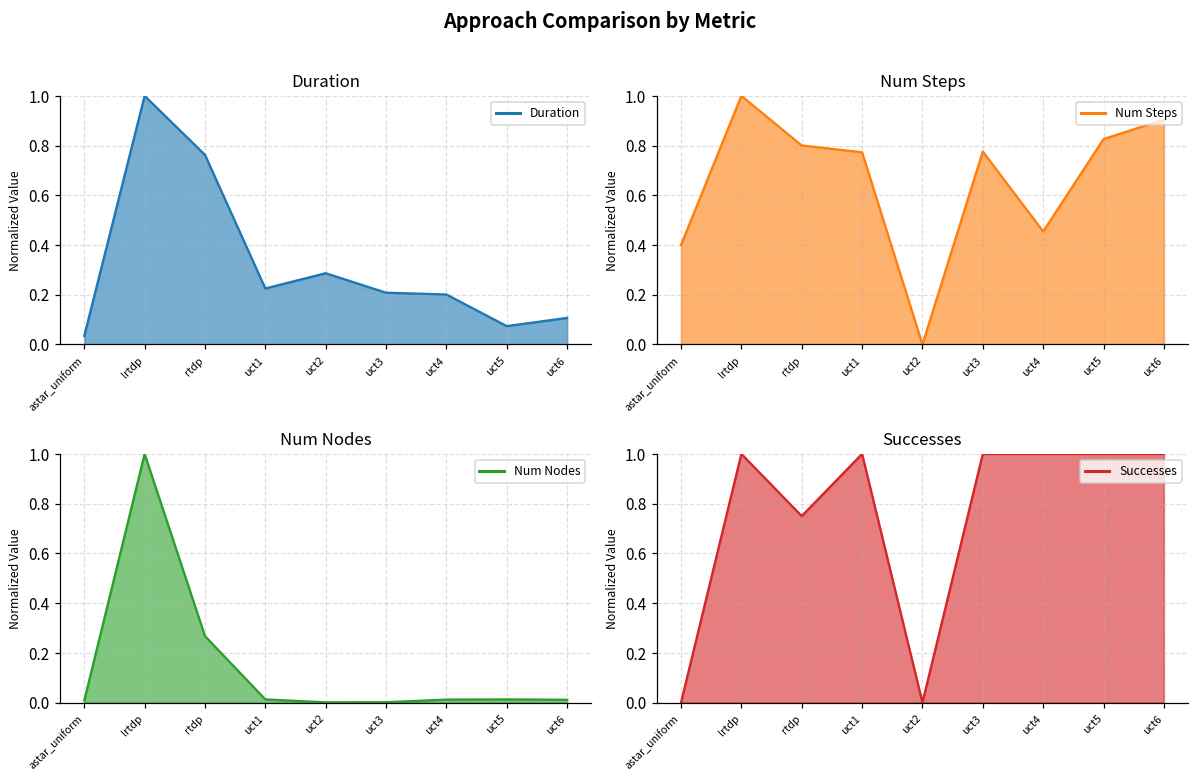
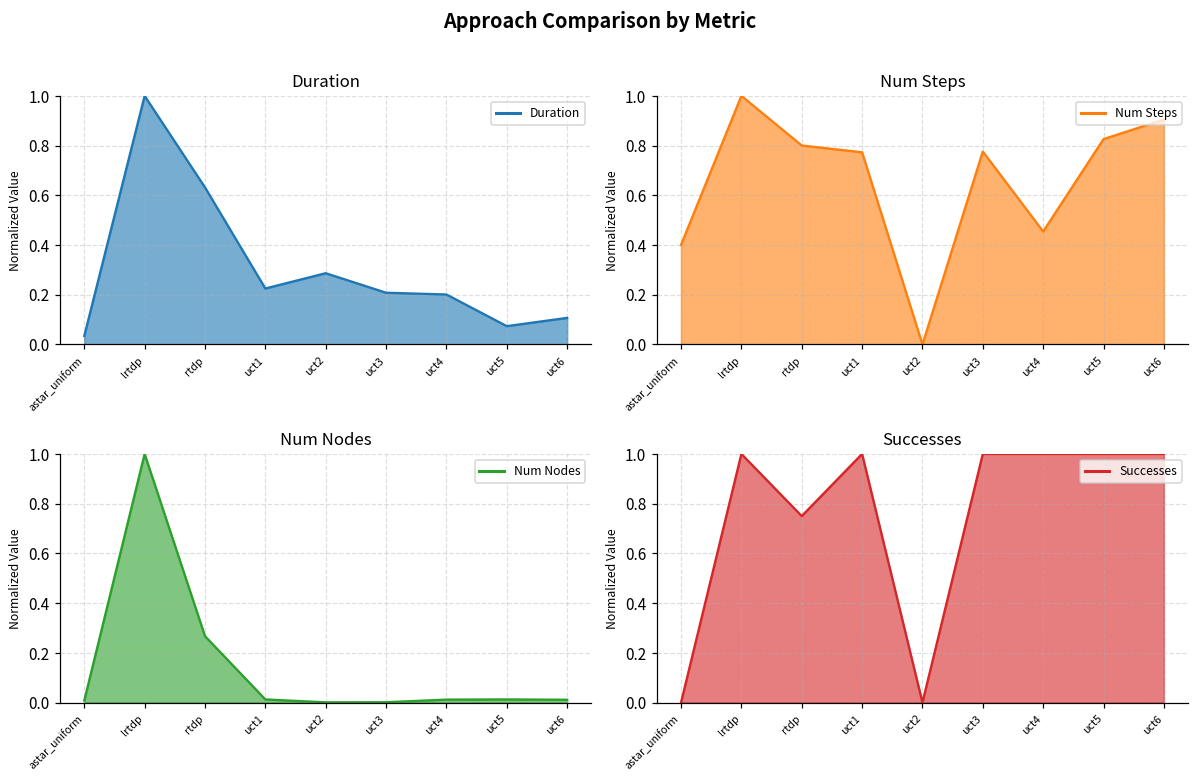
Duration, rtdp: 0.76 -> 0.63
